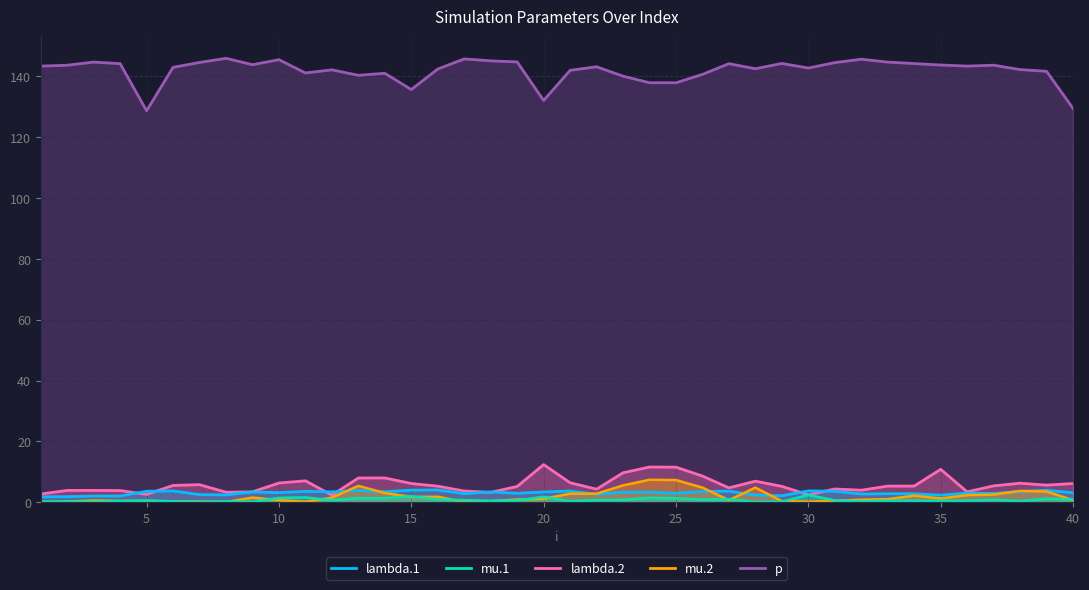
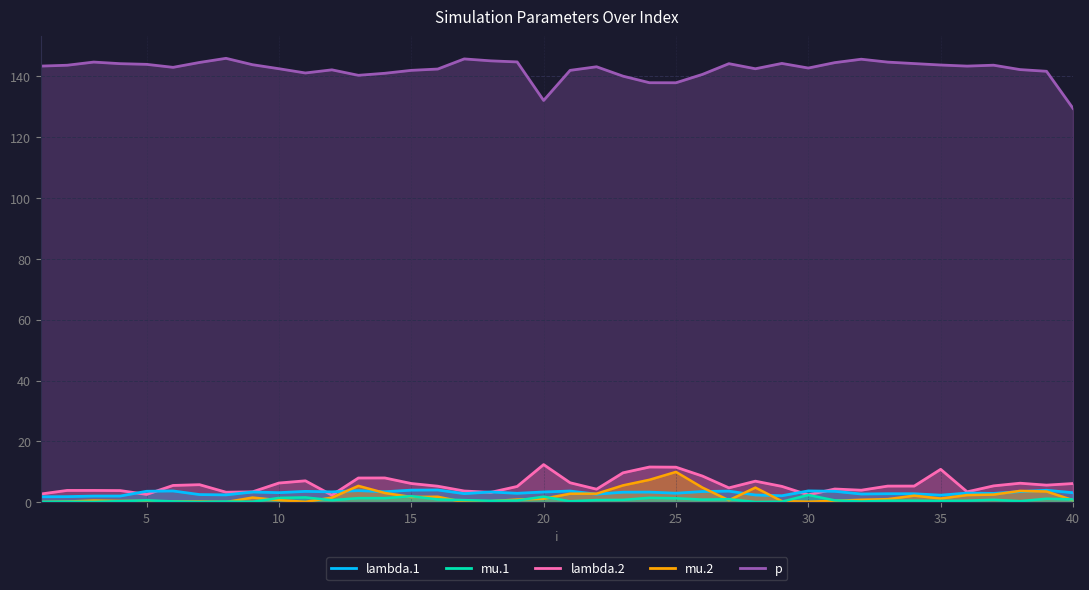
p, 5: 129 -> 144
p, 10: 145 -> 142
p, 15: 136 -> 142
mu.2, 25: 7 -> 10
